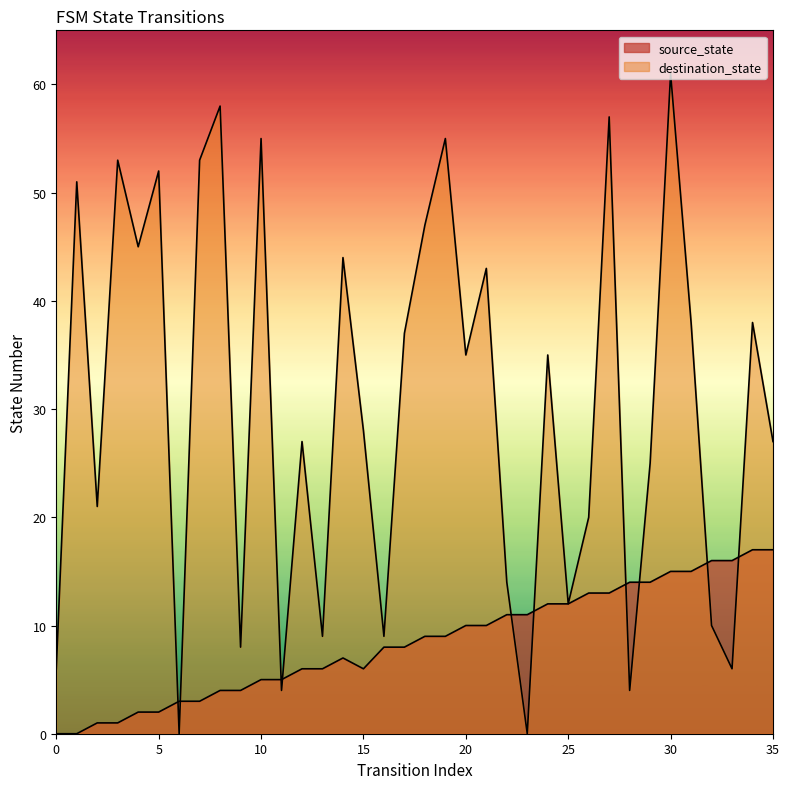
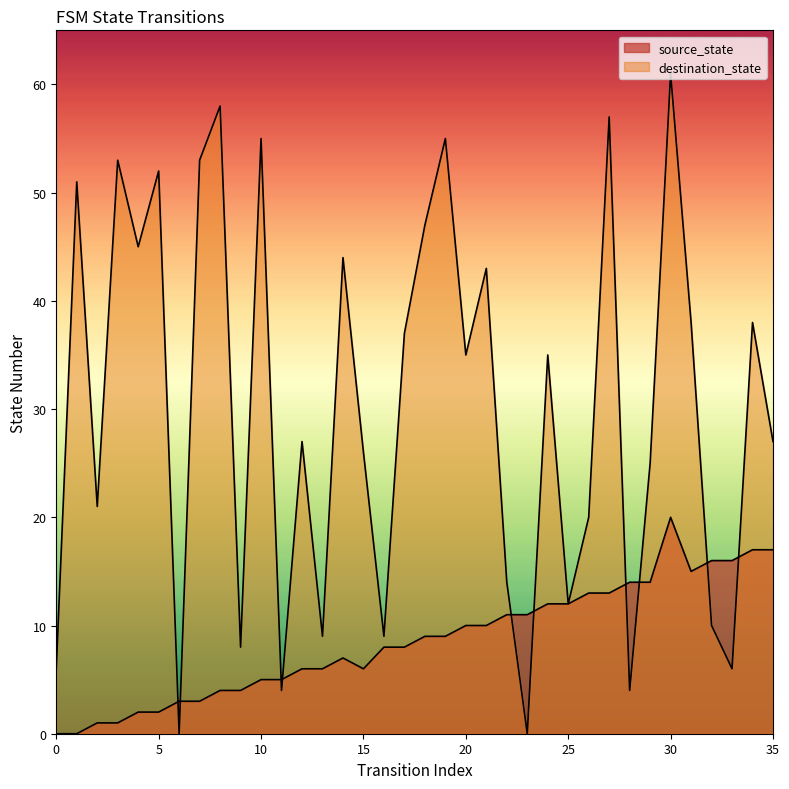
destination_state, 15: 28 -> 26
source_state, 30: 15 -> 20
